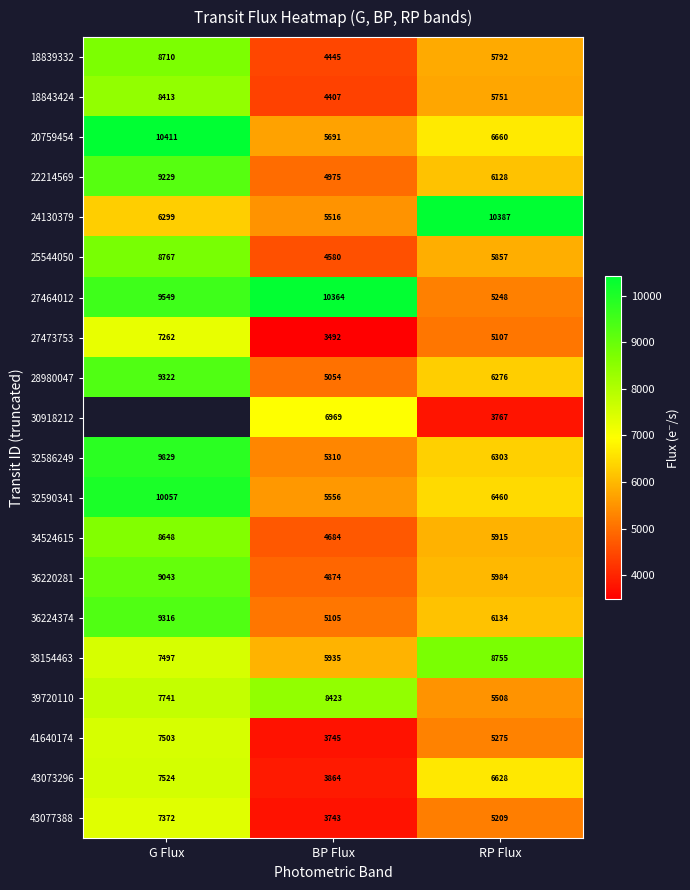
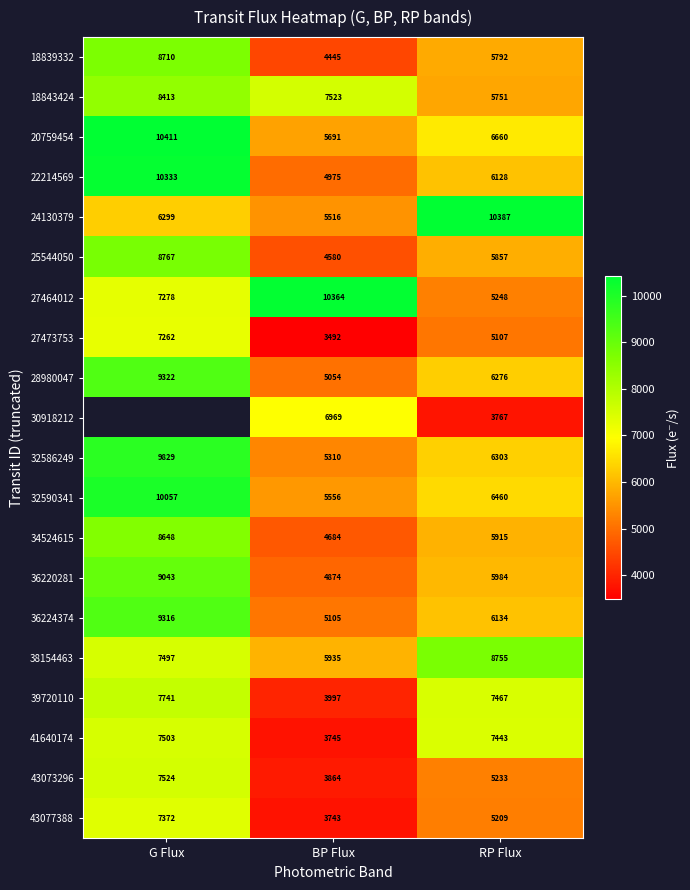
18843424, BP Flux: 4407 -> 7523
22214569, G Flux: 9229 -> 10333
27464012, G Flux: 9549 -> 7278
39720110, BP Flux: 8423 -> 3997
39720110, RP Flux: 5508 -> 7467
41640174, RP Flux: 5275 -> 7443
43073296, RP Flux: 6628 -> 5233
